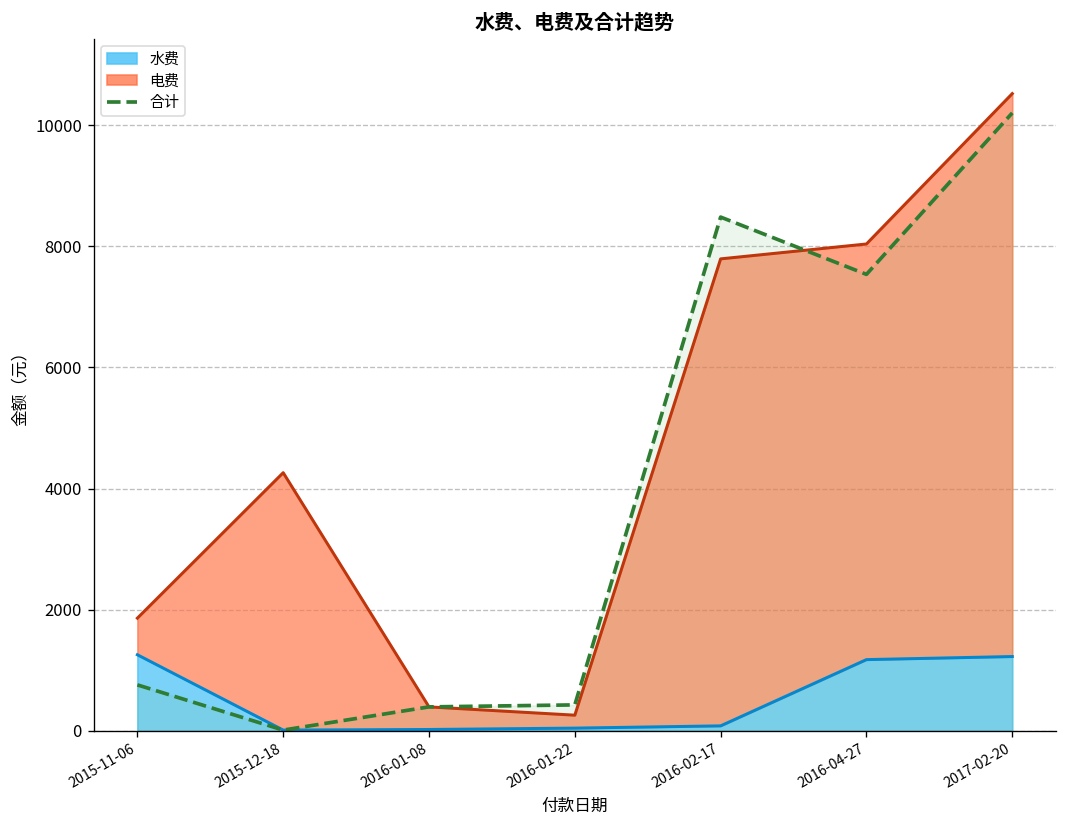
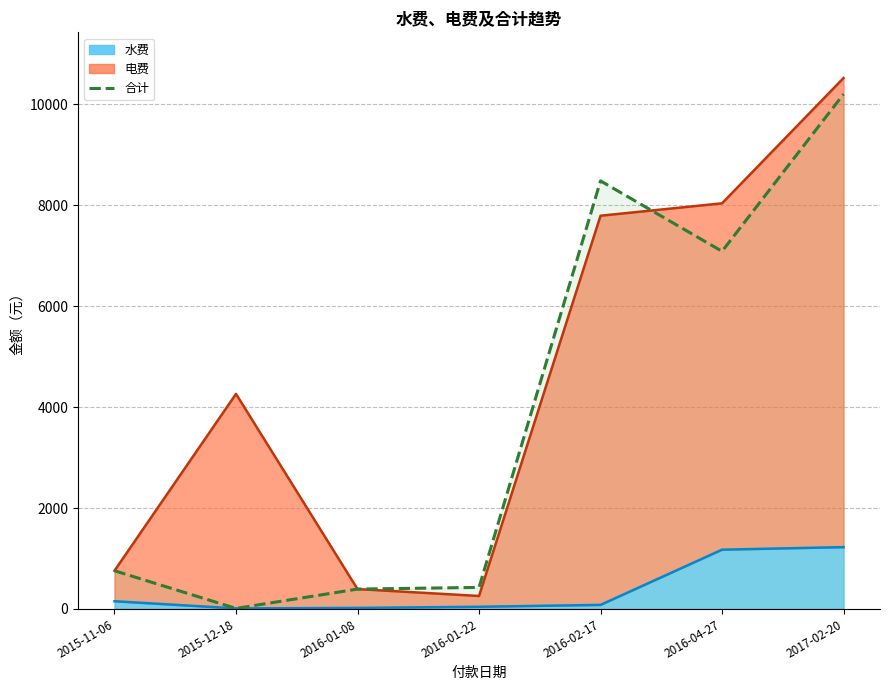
水费, 2015-11-06: 1300 -> 200
合计, 2016-04-27: 7500 -> 7100
